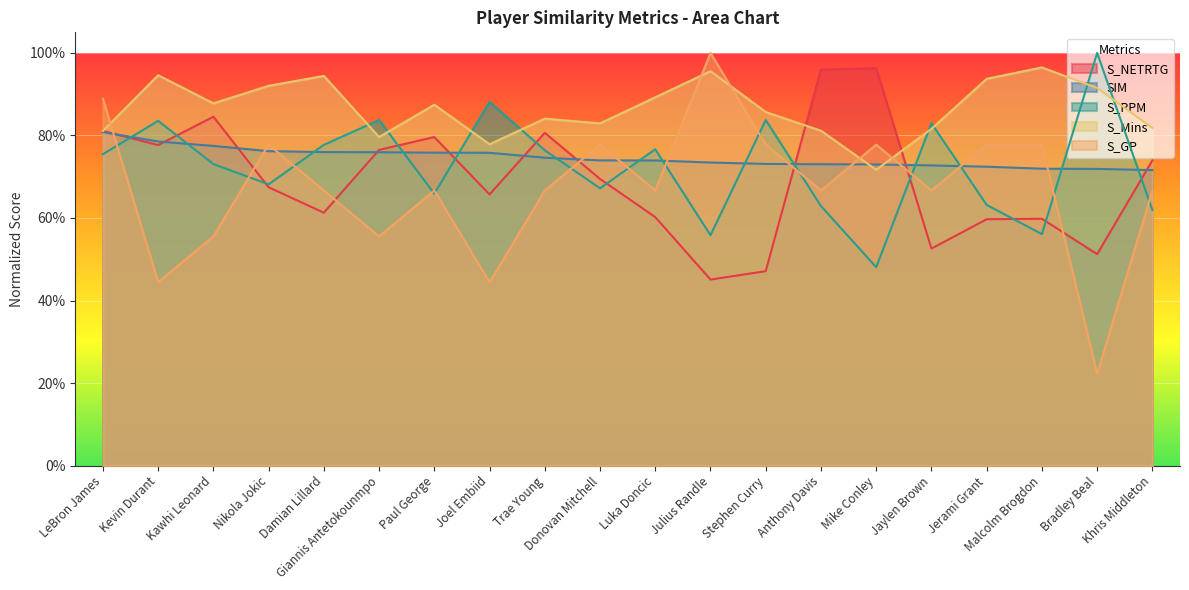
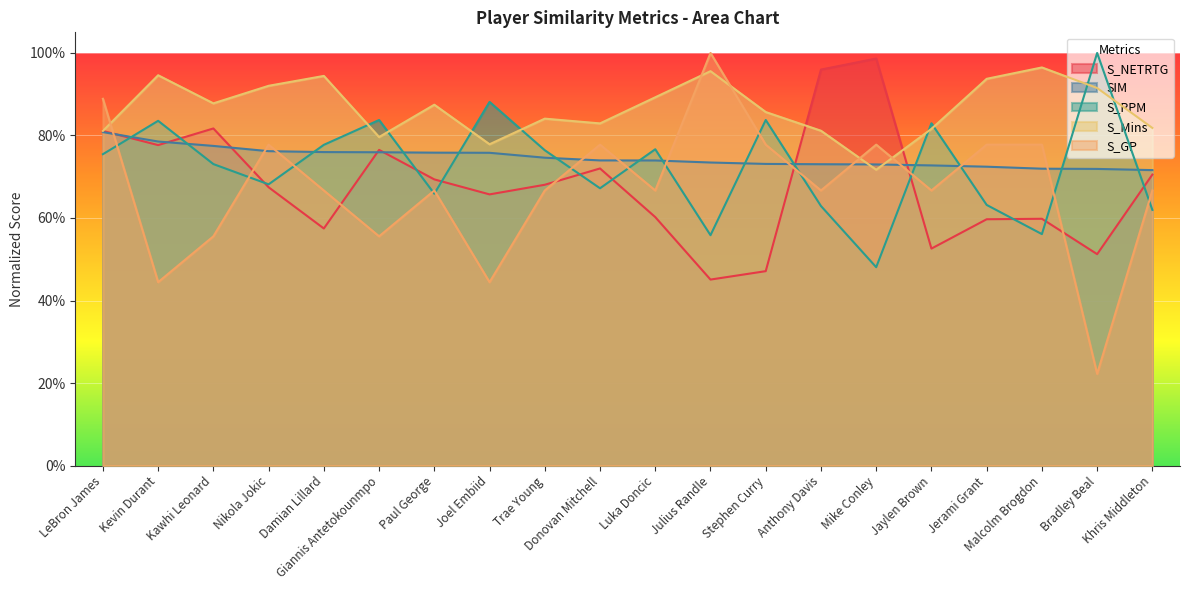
S_NETRTG, Kawhi Leonard: 85% -> 82%
S_NETRTG, Damian Lillard: 61% -> 57%
S_NETRTG, Paul George: 80% -> 69%
S_NETRTG, Trae Young: 81% -> 68%
S_NETRTG, Donovan Mitchell: 69% -> 72%
S_NETRTG, Mike Conley: 96% -> 99%
S_NETRTG, Khris Middleton: 74% -> 71%
